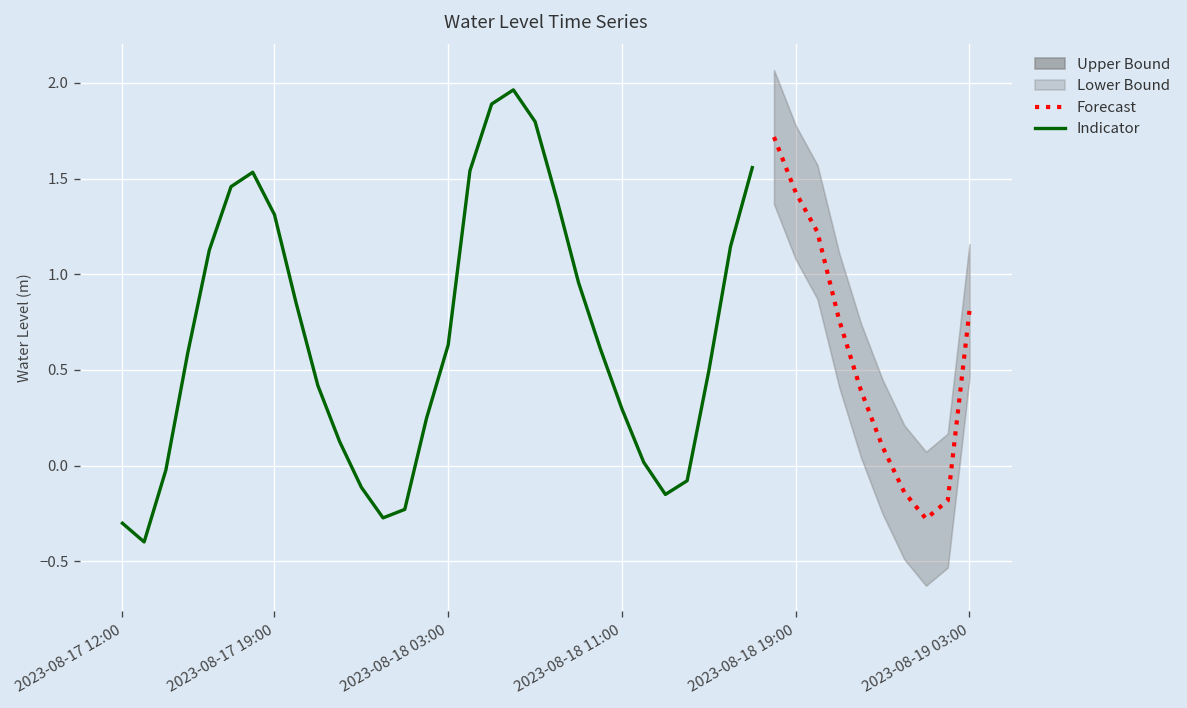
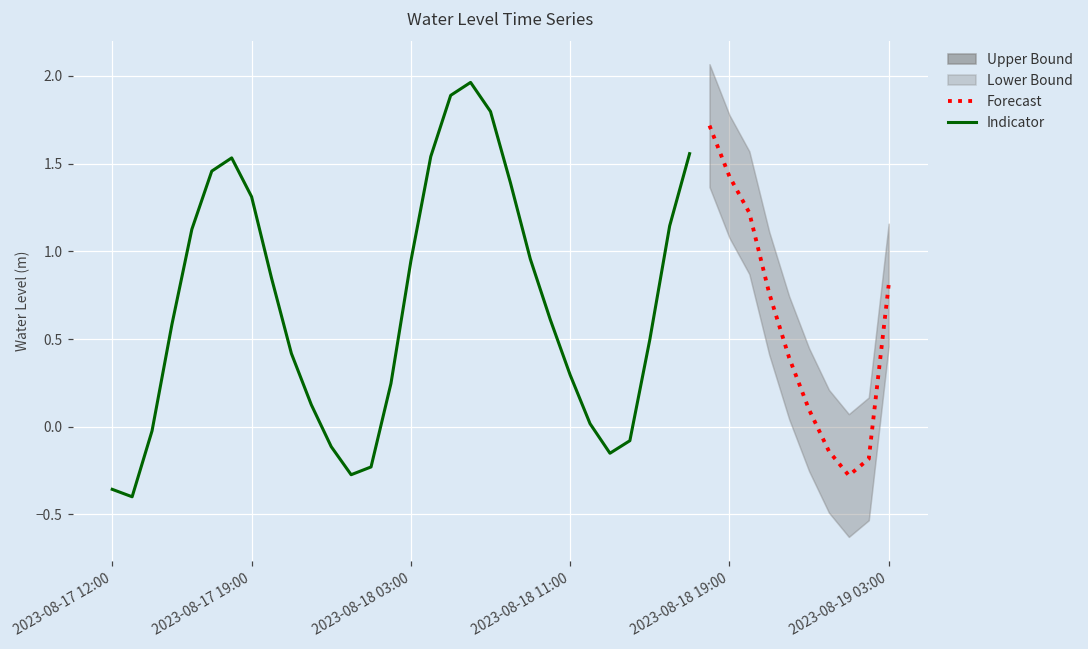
Indicator, 2023-08-17 12:00: -0.30 -> -0.36
Indicator, 2023-08-18 03:00: 0.63 -> 0.94
